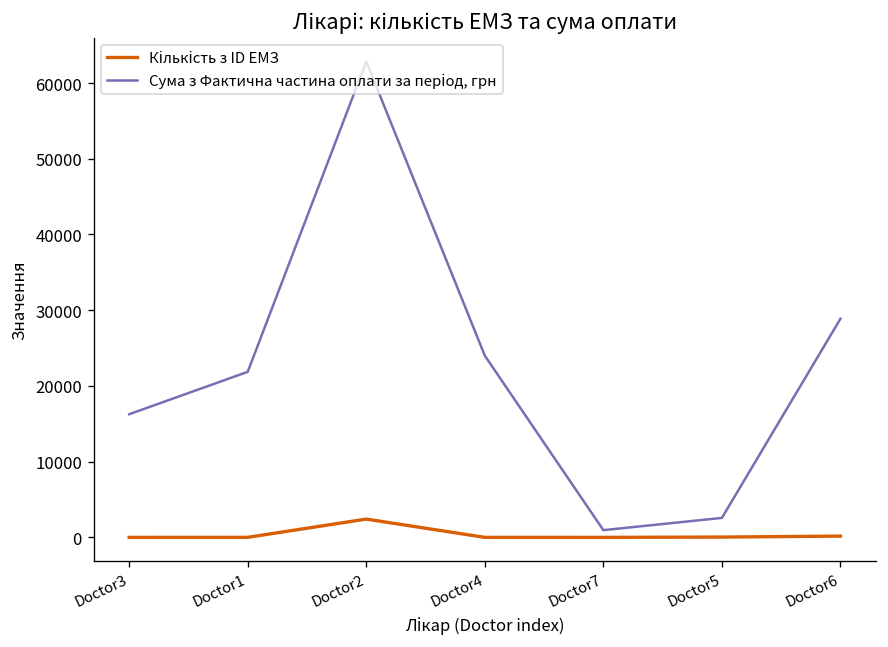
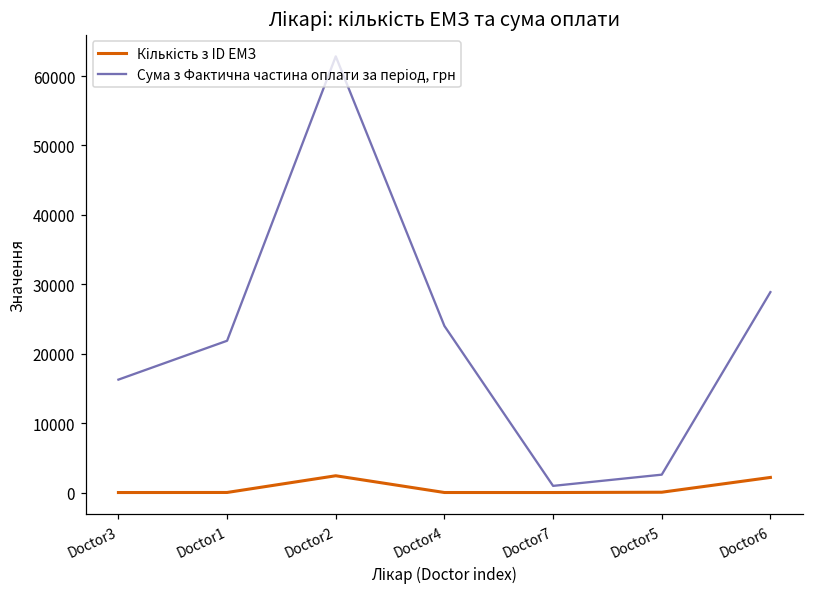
Кількість з ID ЕМЗ, Doctor6: 0 -> 2000
